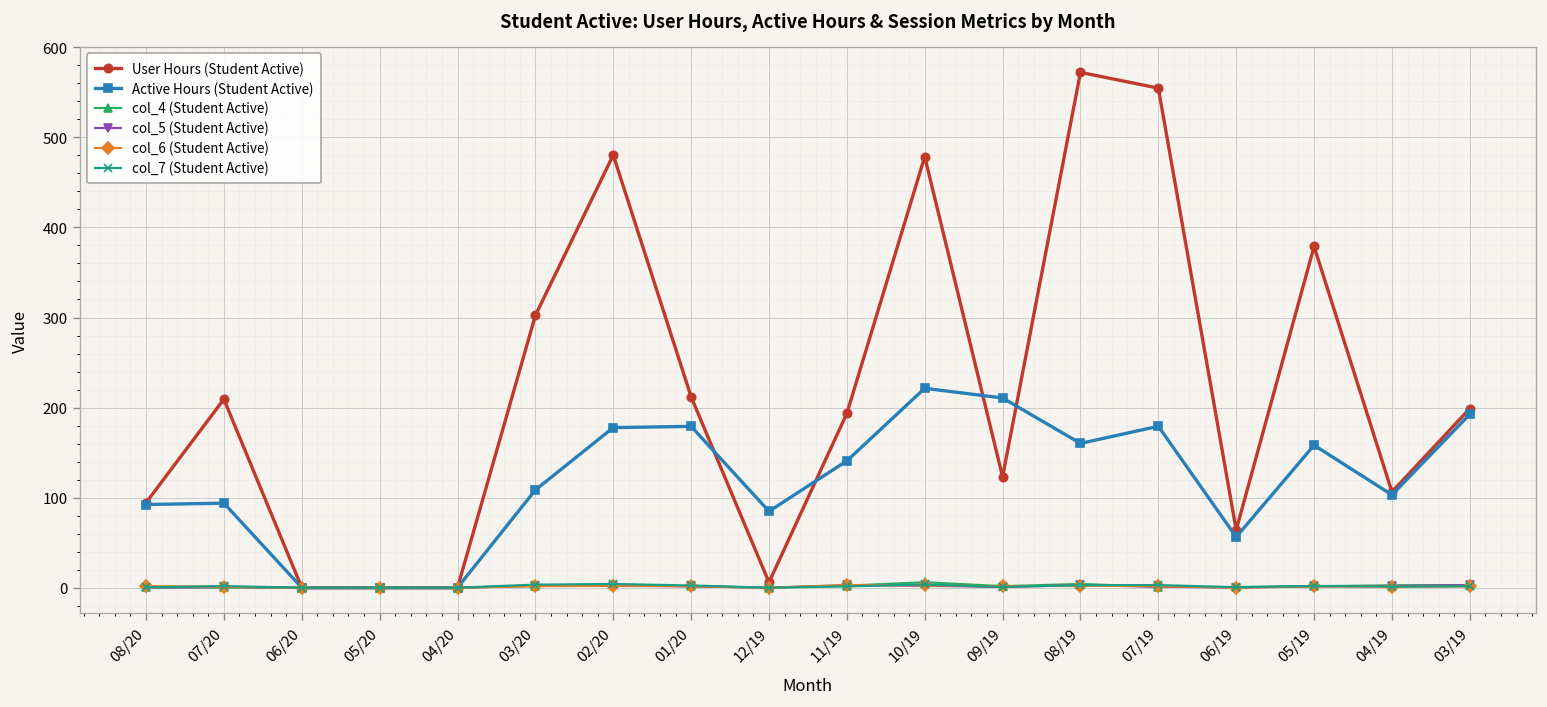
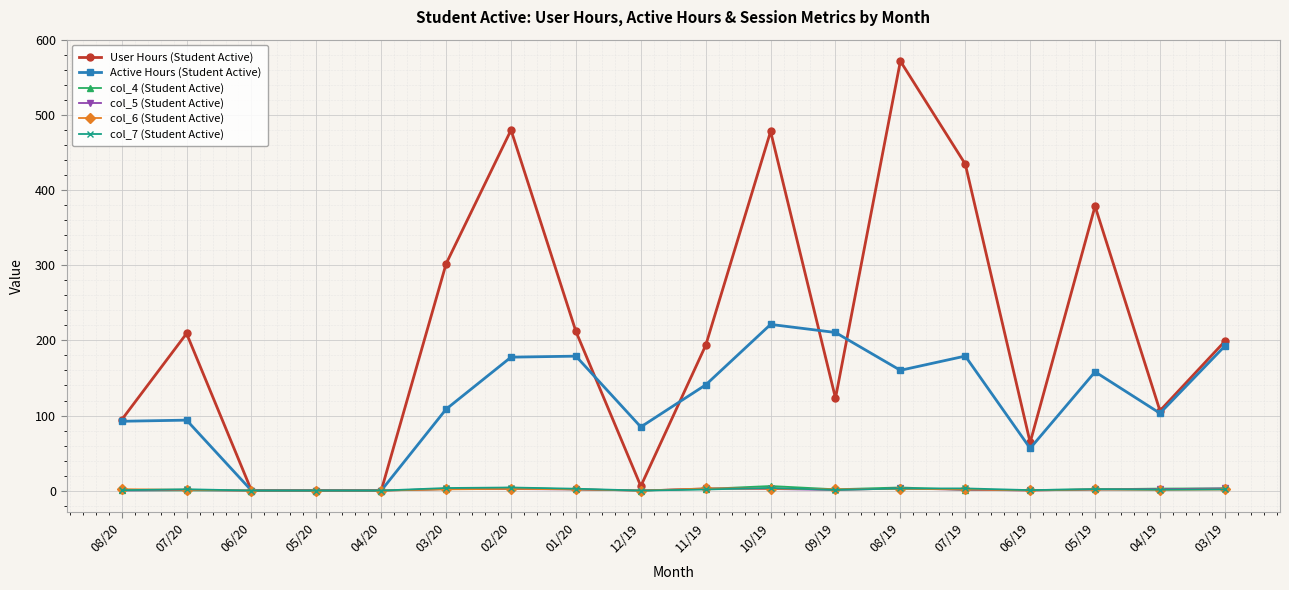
User Hours (Student Active), 07/19: 550 -> 440
